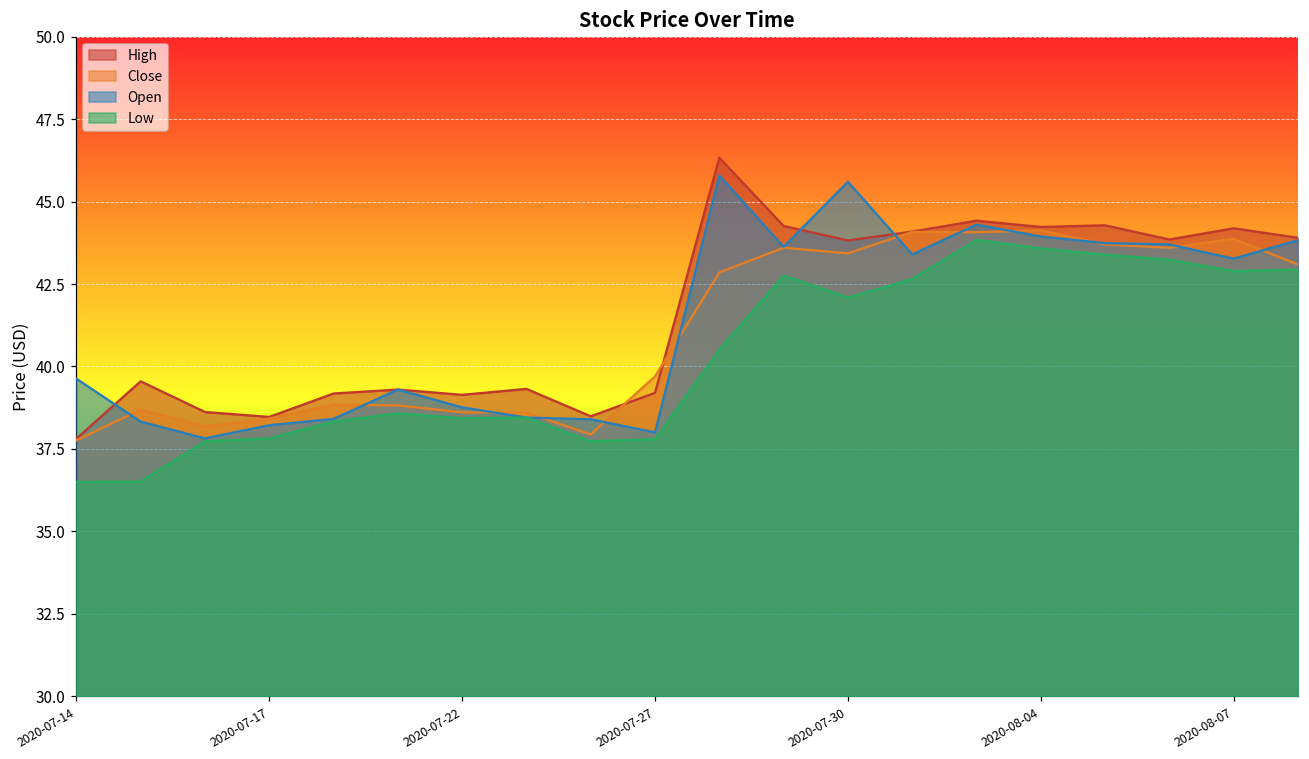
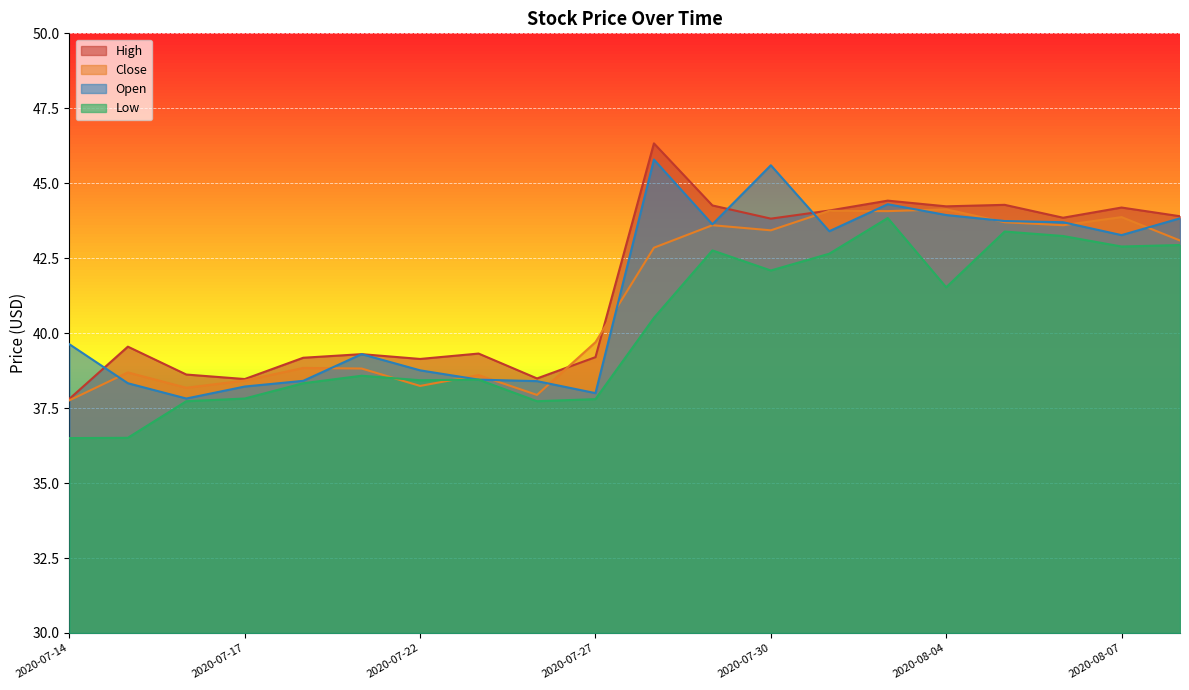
Close, 2020-07-22: 38.6 -> 38.2
Low, 2020-08-04: 43.6 -> 41.5
